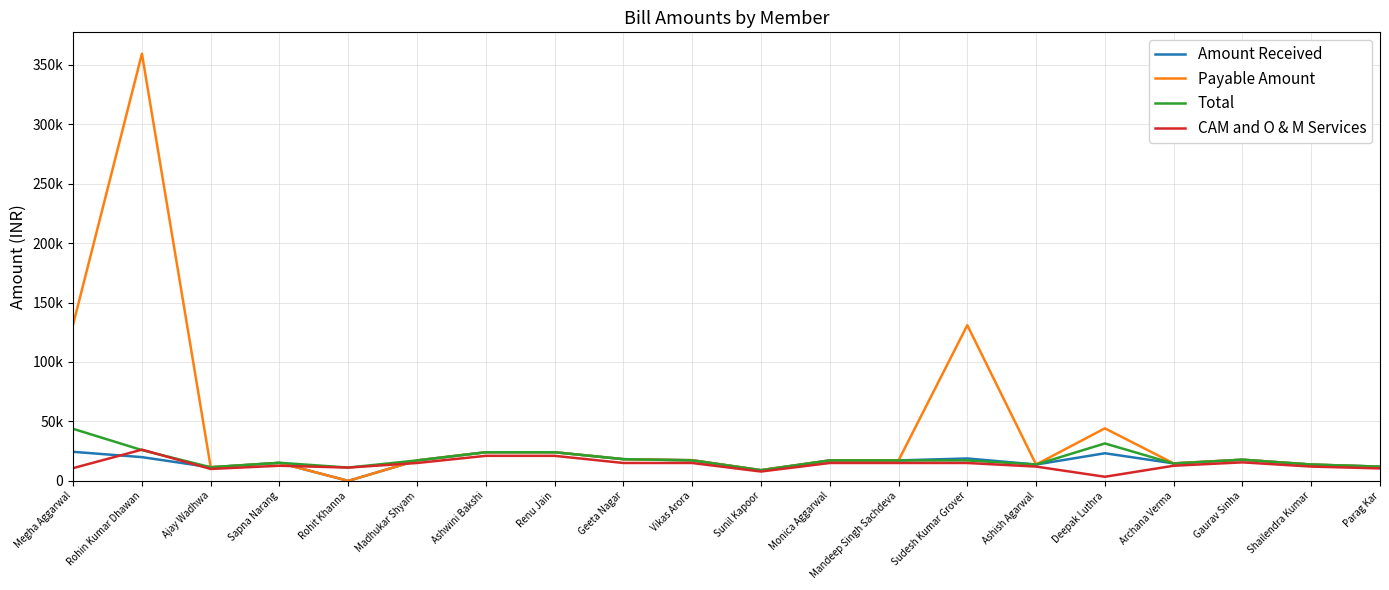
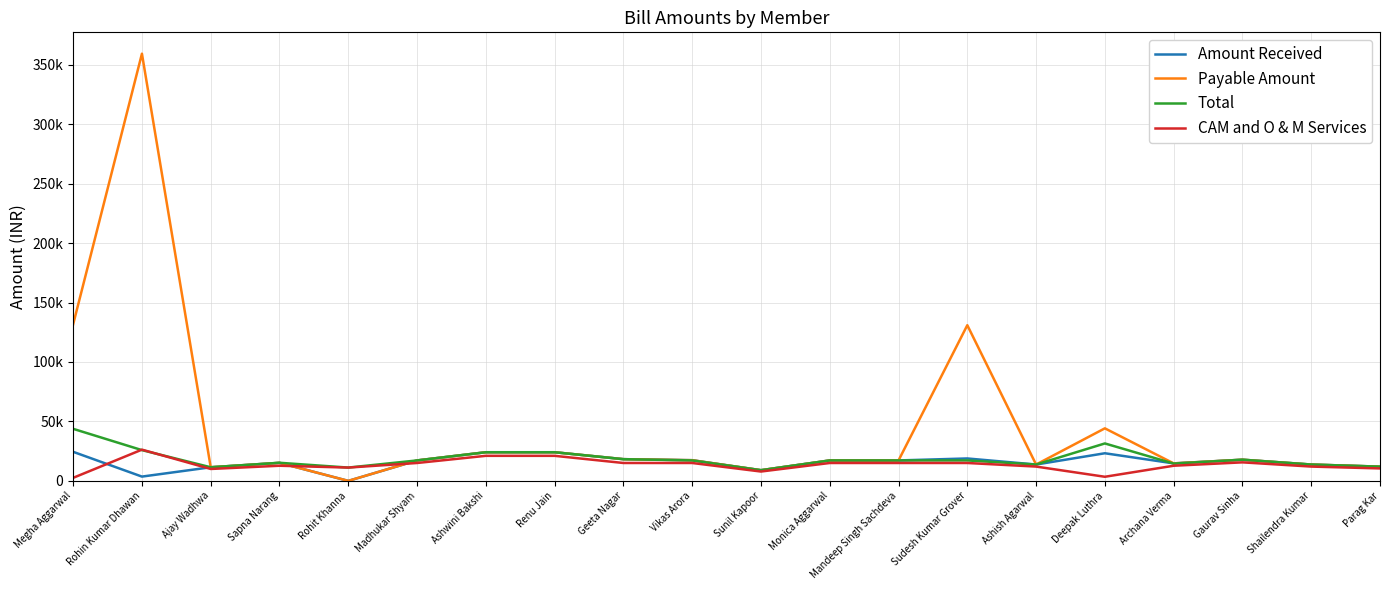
CAM and O & M Services, Megha Aggarwal: 11000 -> 3000
Amount Received, Rohin Kumar Dhawan: 20000 -> 4000
